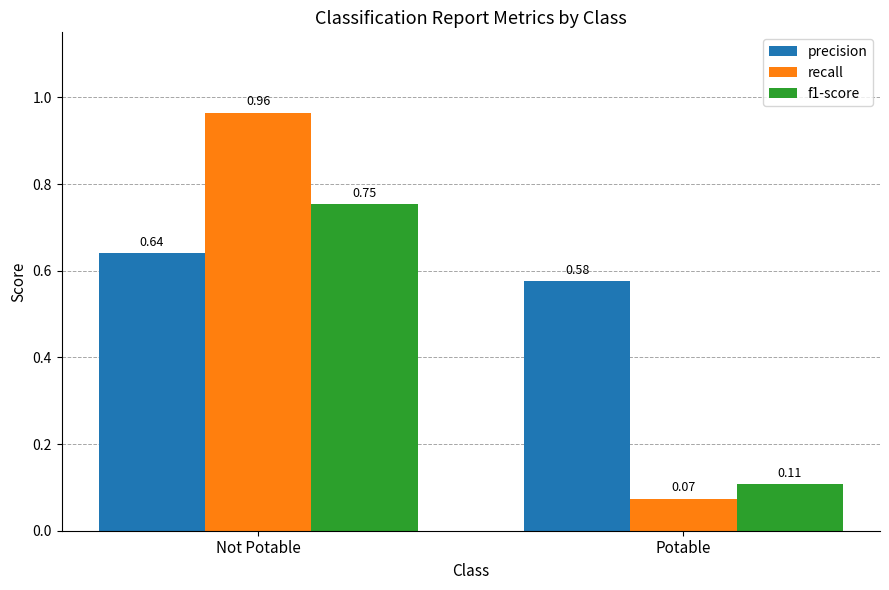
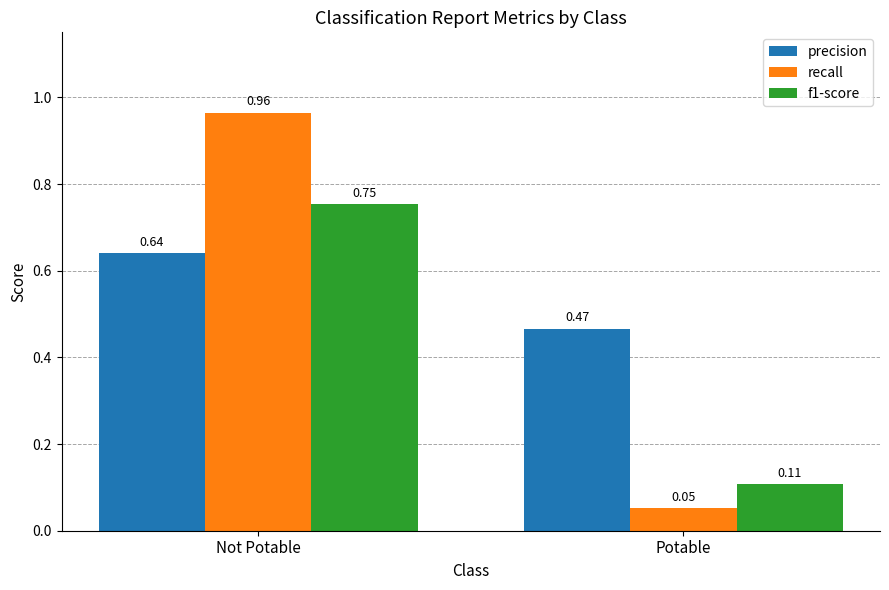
precision, Potable: 0.58 -> 0.47
recall, Potable: 0.07 -> 0.05
